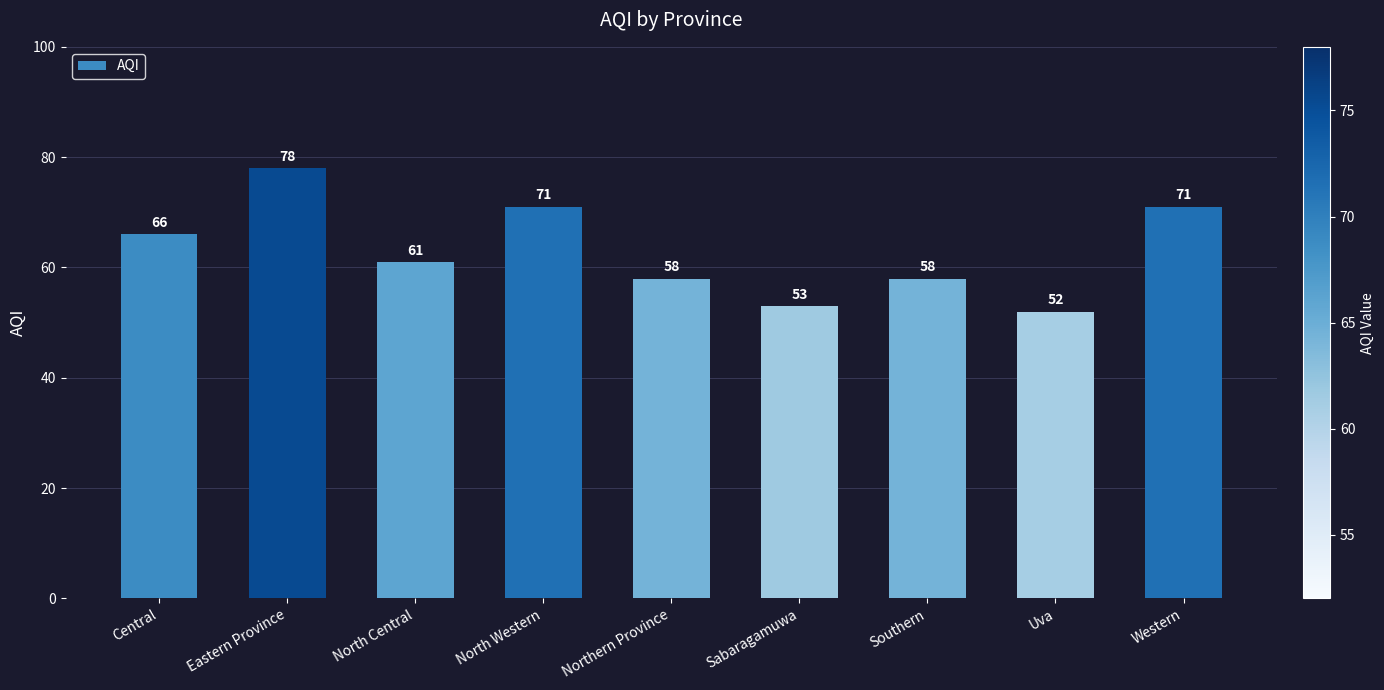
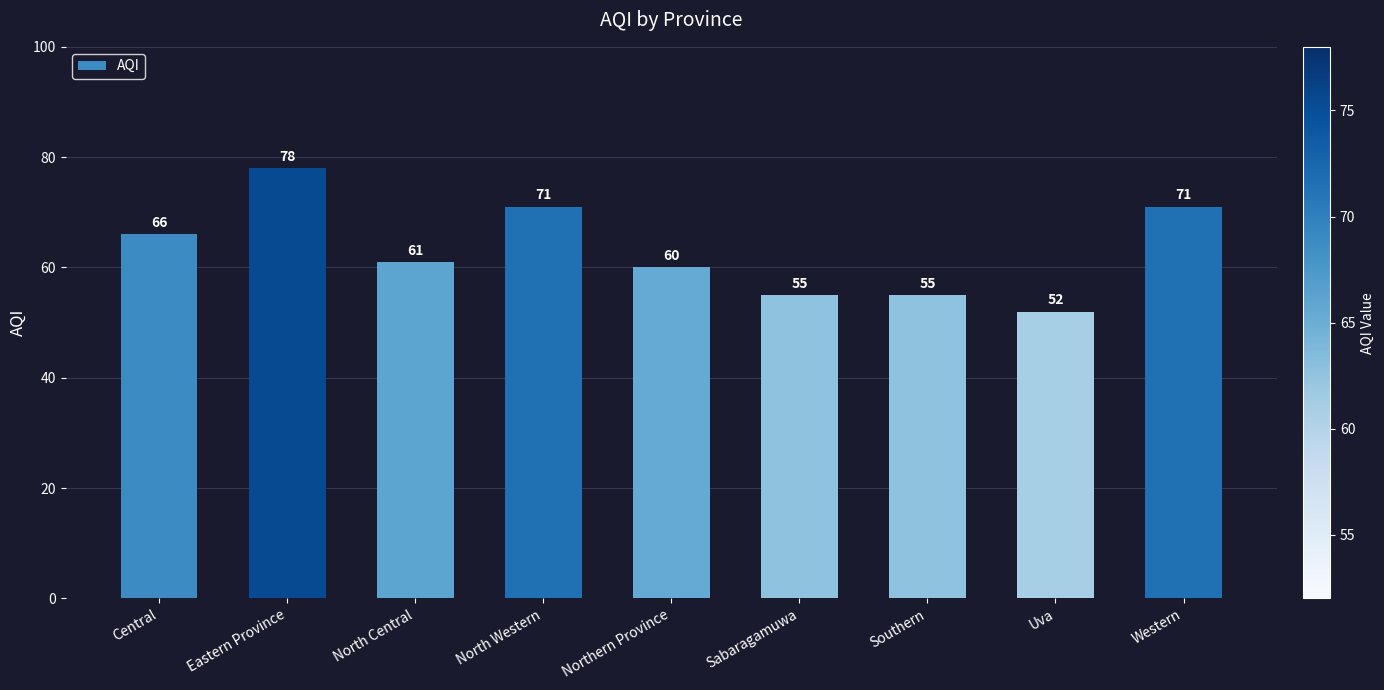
Northern Province: 58 -> 60
Sabaragamuwa: 53 -> 55
Southern: 58 -> 55
